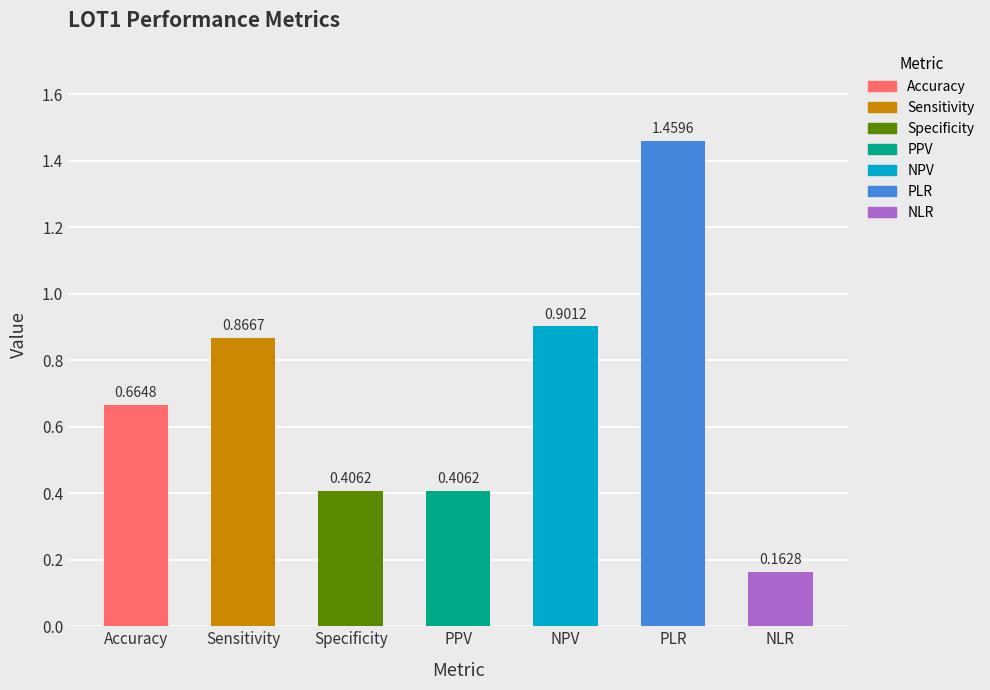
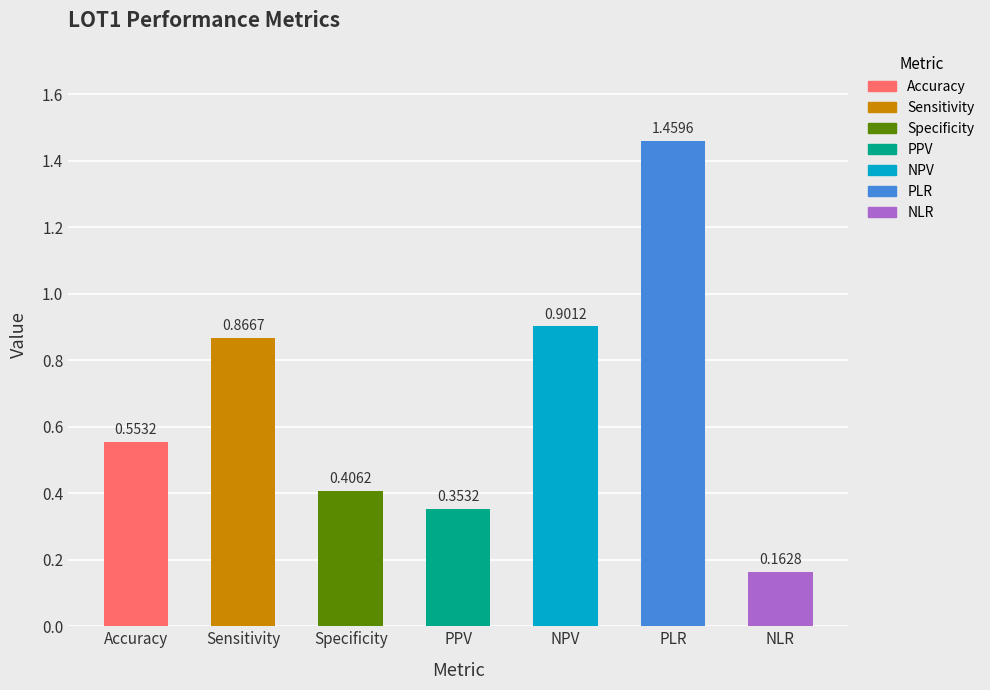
Accuracy: 0.6648 -> 0.5532
PPV: 0.4062 -> 0.3532
